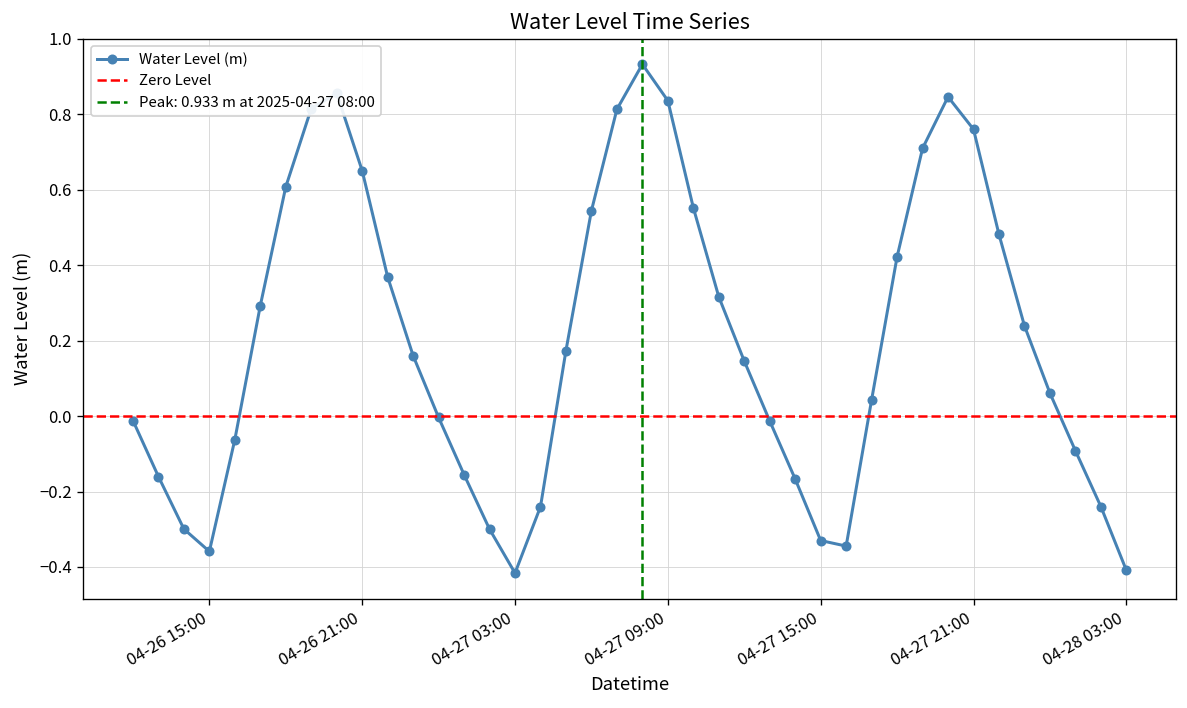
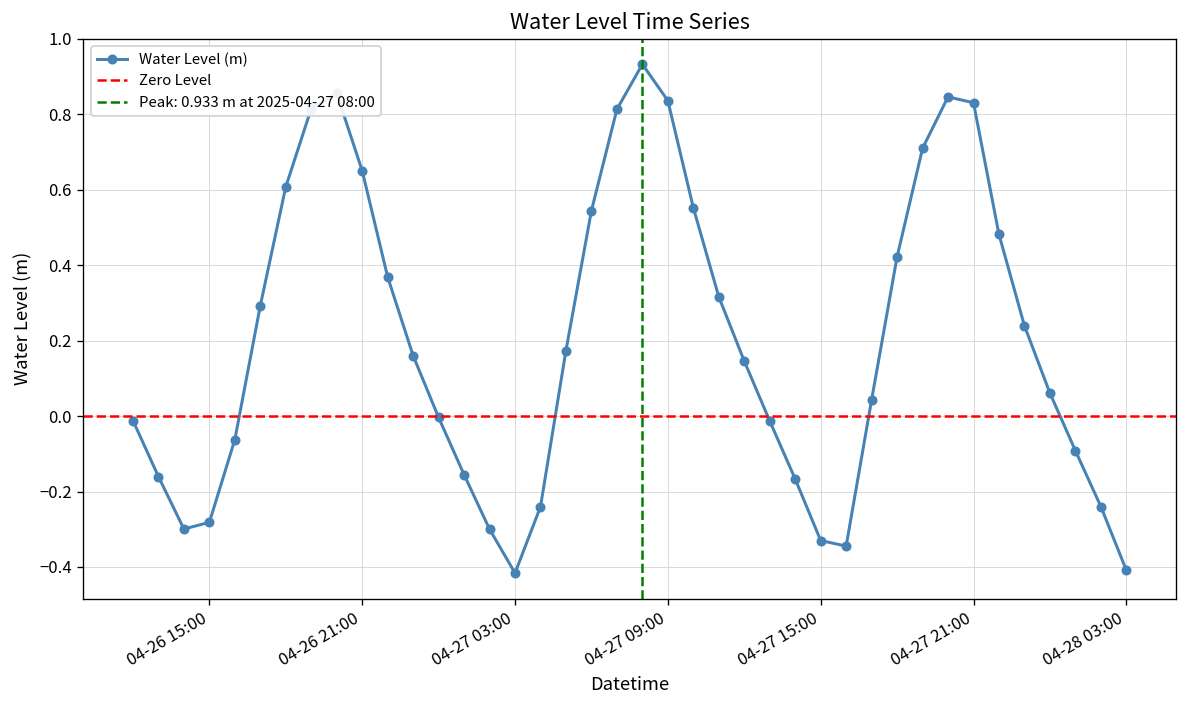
04-26 15:00: -0.36 -> -0.28
04-27 21:00: 0.76 -> 0.83
